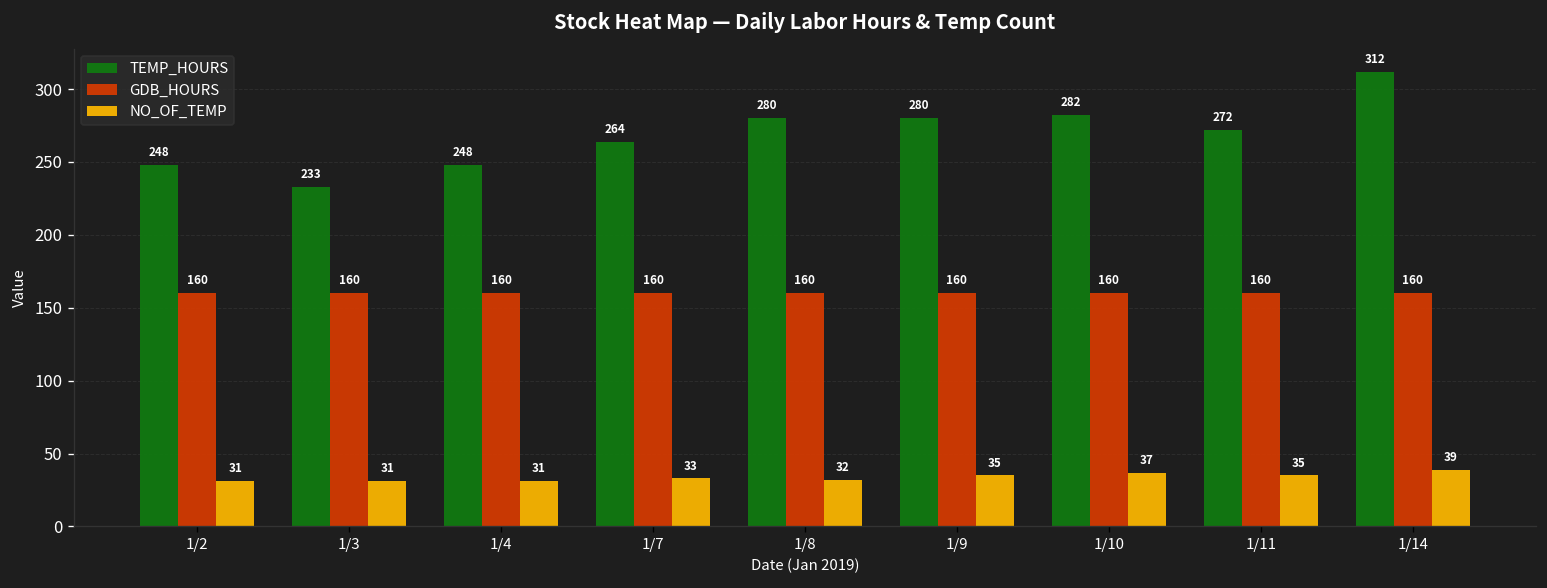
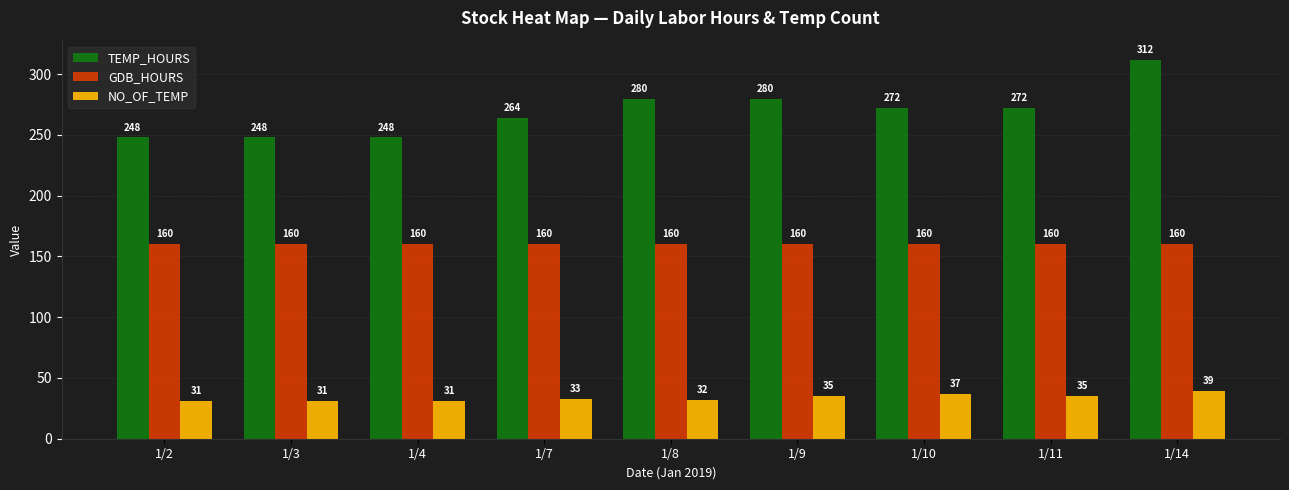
TEMP_HOURS, 1/3: 233 -> 248
TEMP_HOURS, 1/10: 282 -> 272
